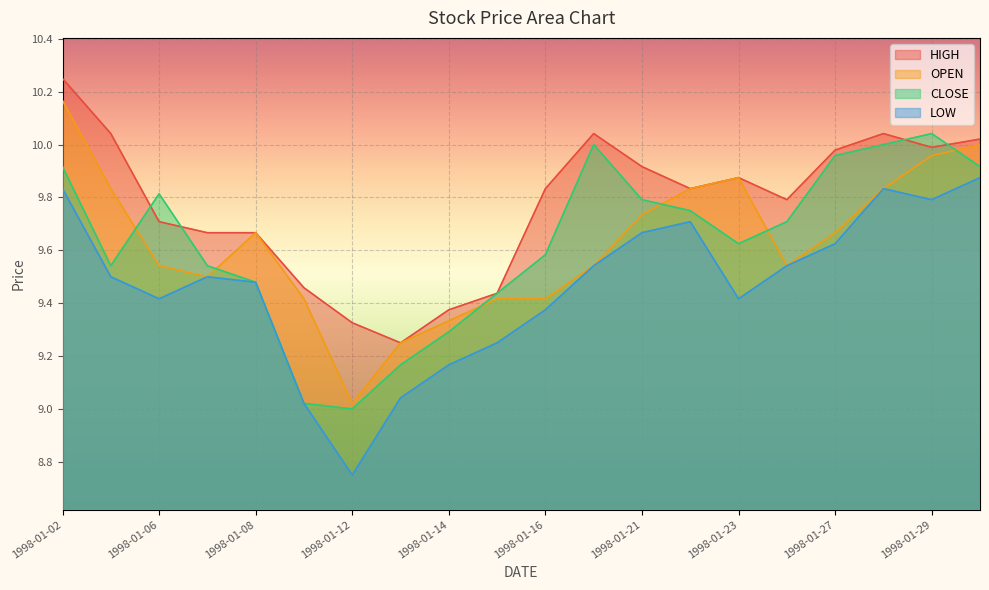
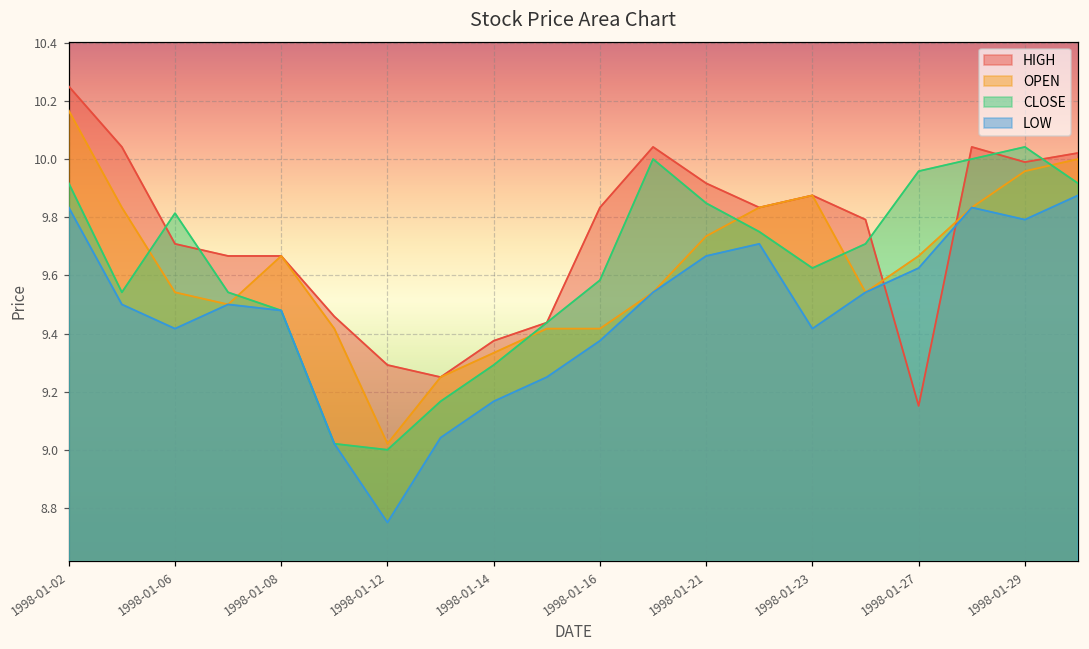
HIGH, 1998-01-12: 9.33 -> 9.29
CLOSE, 1998-01-21: 9.79 -> 9.85
HIGH, 1998-01-27: 9.98 -> 9.15
